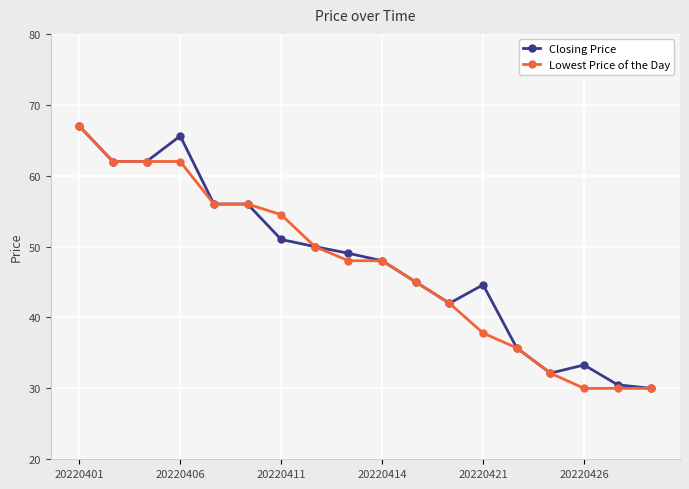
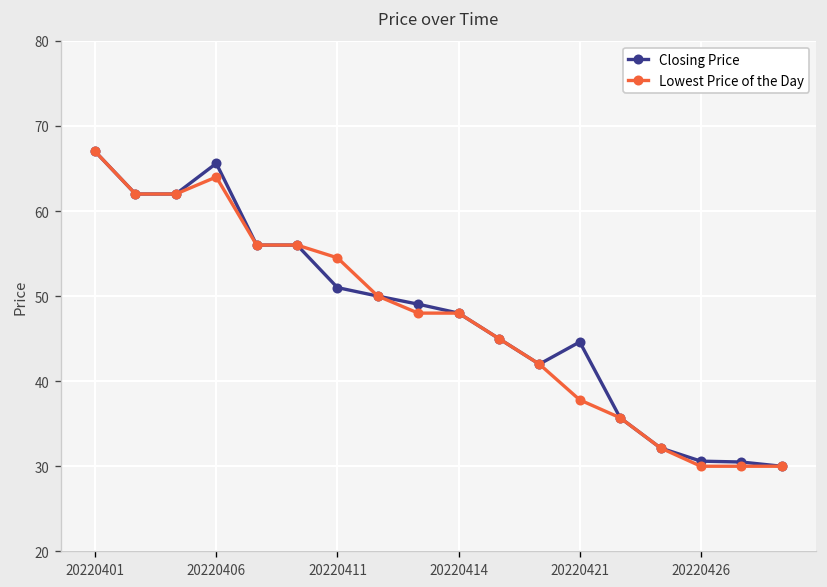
Lowest Price of the Day, 20220406: 62 -> 64
Closing Price, 20220426: 33 -> 31
